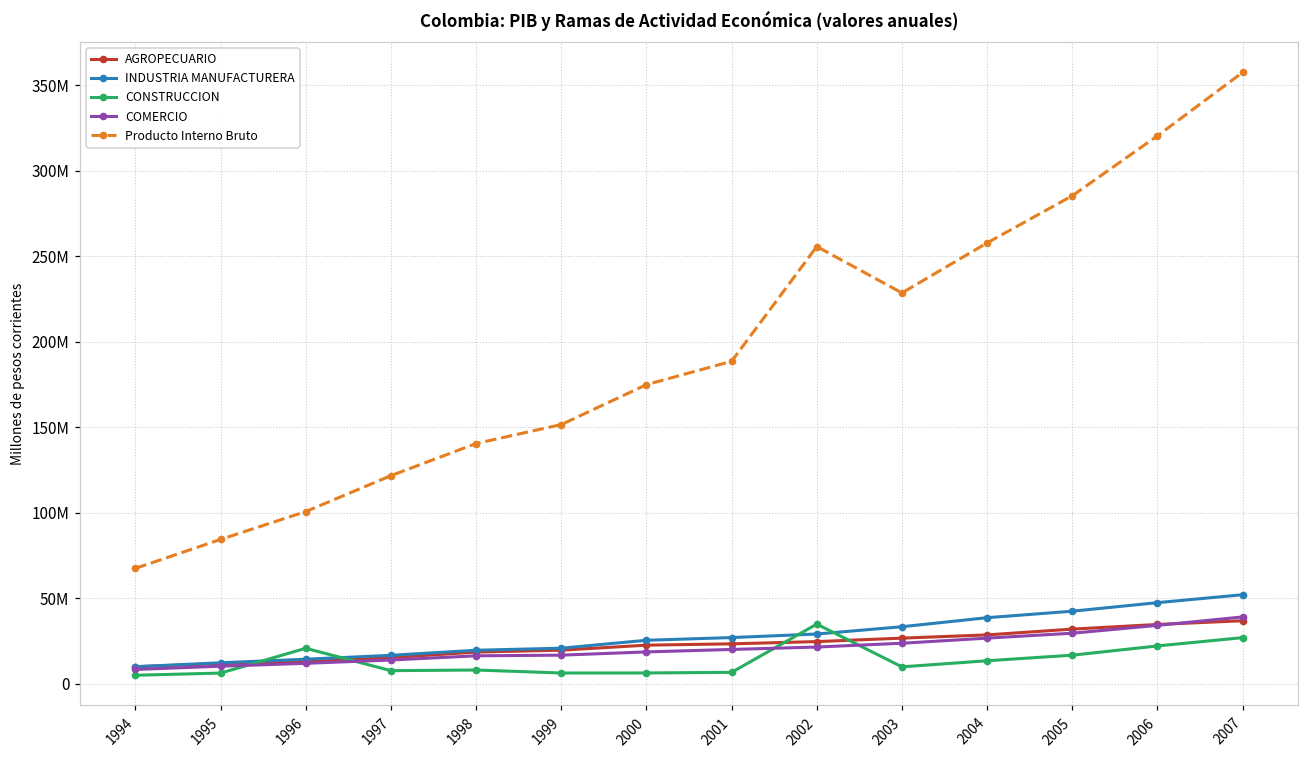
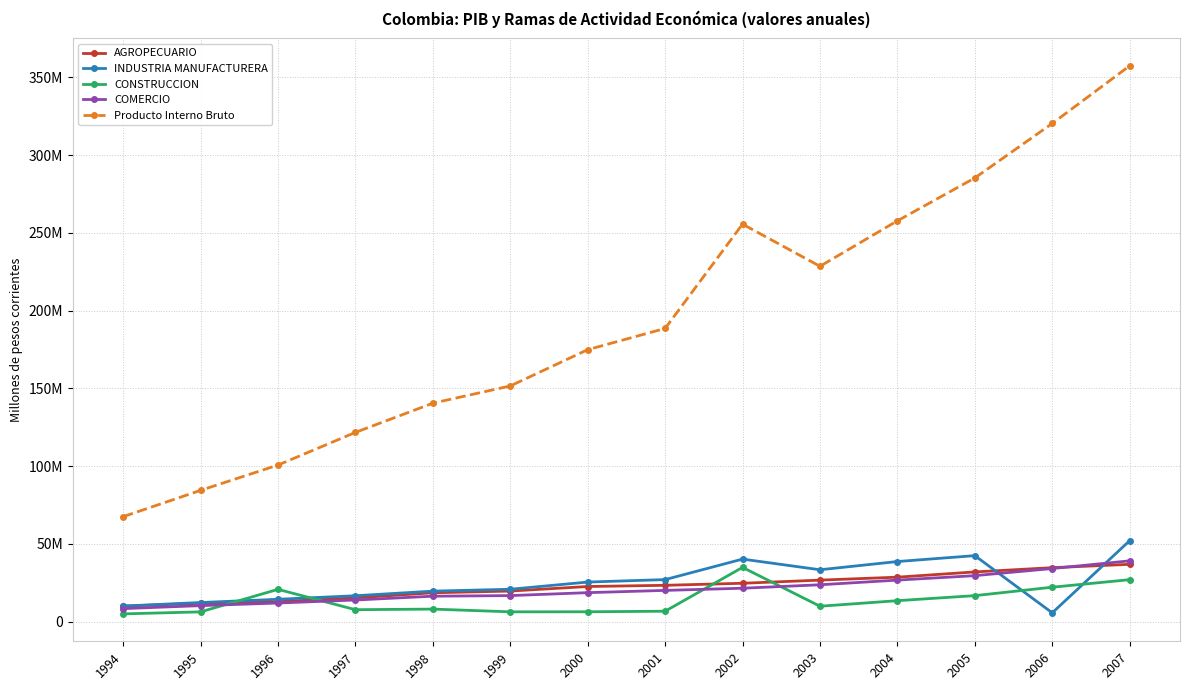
INDUSTRIA MANUFACTURERA, 2002: 29000000 -> 40000000
INDUSTRIA MANUFACTURERA, 2006: 47000000 -> 6000000
